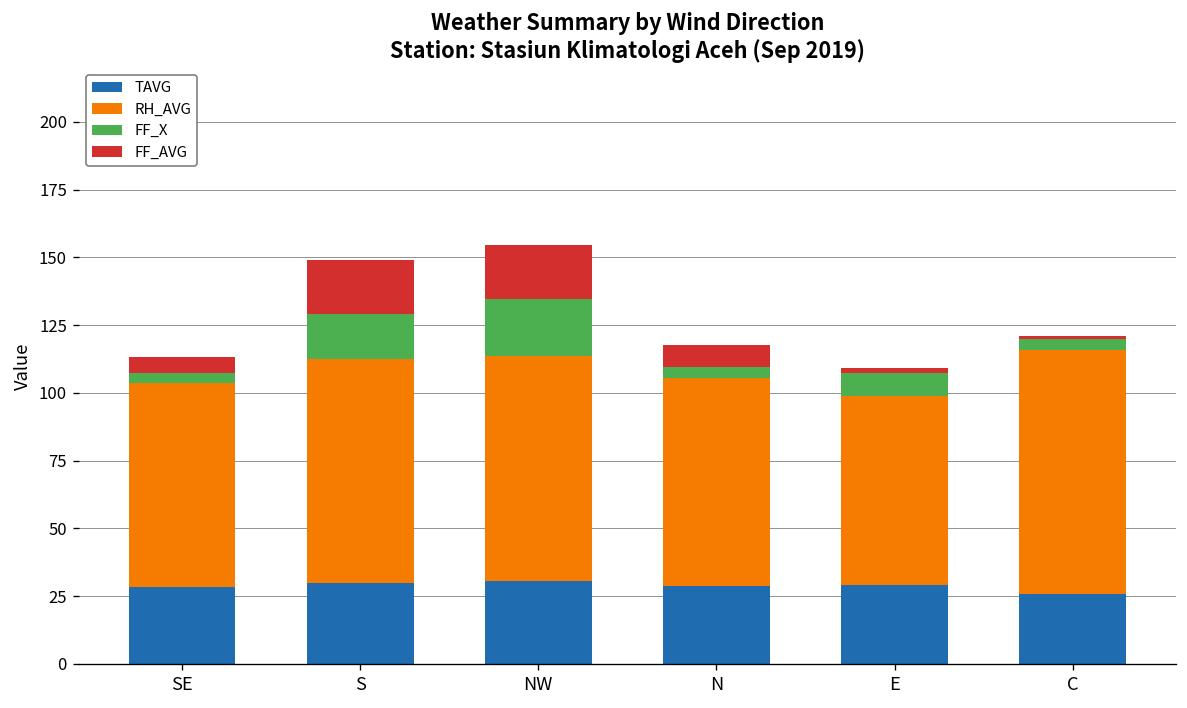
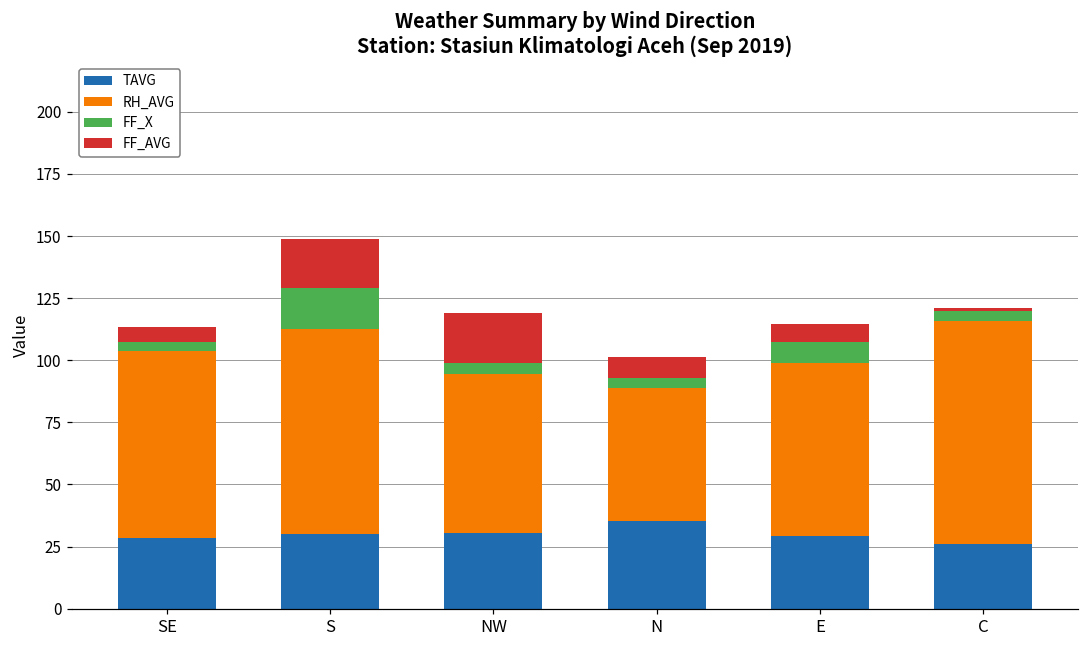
RH_AVG, NW: 83 -> 64
FF_X, NW: 21 -> 5
TAVG, N: 29 -> 35
RH_AVG, N: 77 -> 54
FF_AVG, E: 2 -> 7
